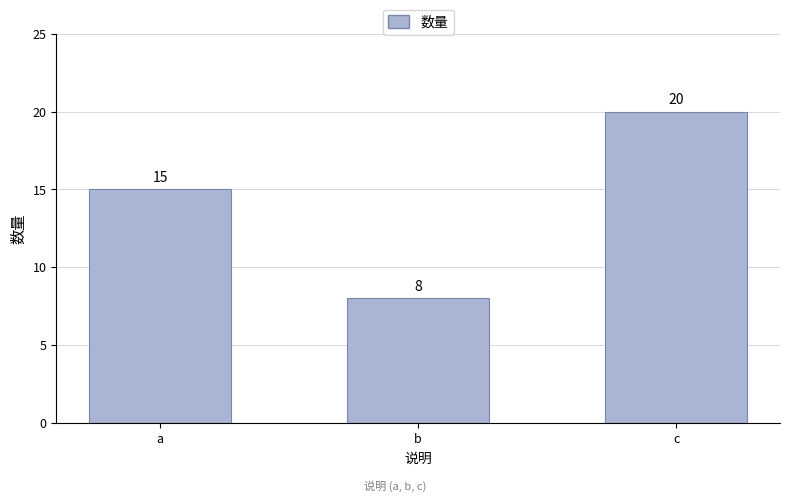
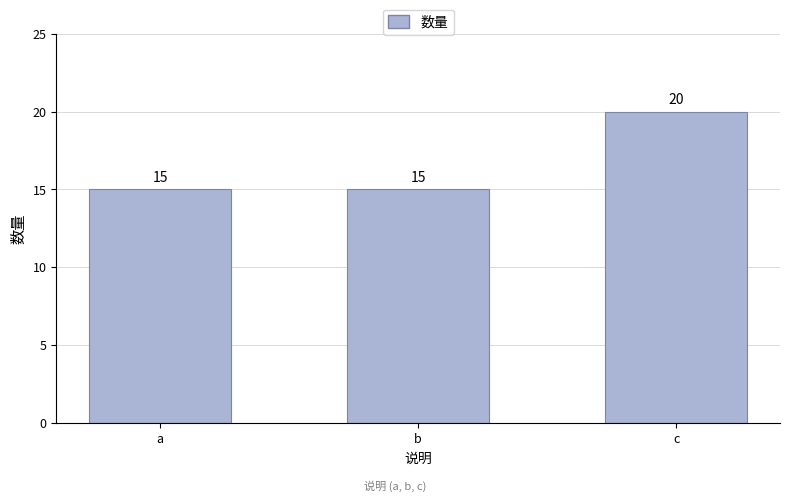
b: 8 -> 15
